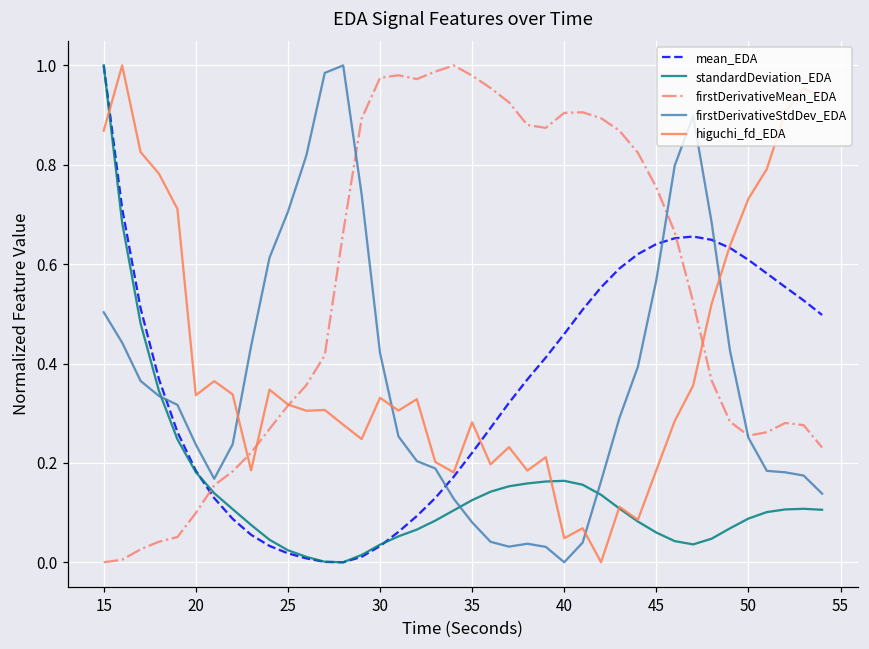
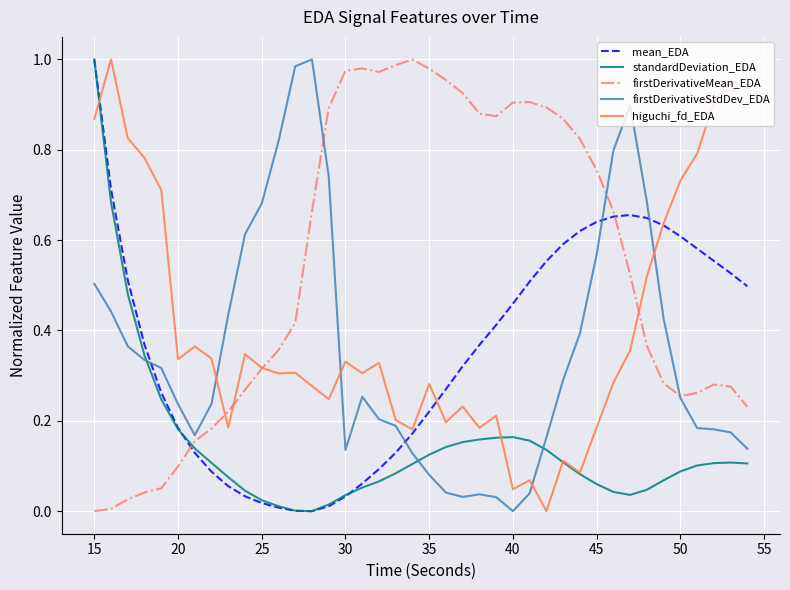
firstDerivativeStdDev_EDA, 25: 0.71 -> 0.68
firstDerivativeStdDev_EDA, 30: 0.42 -> 0.14
